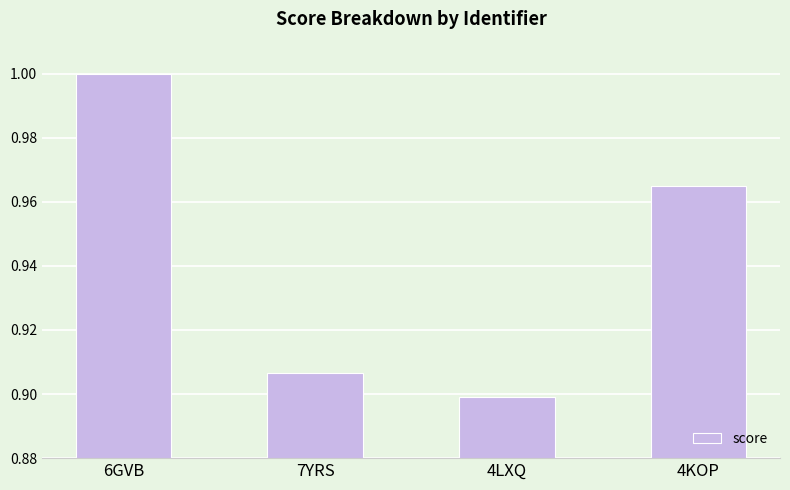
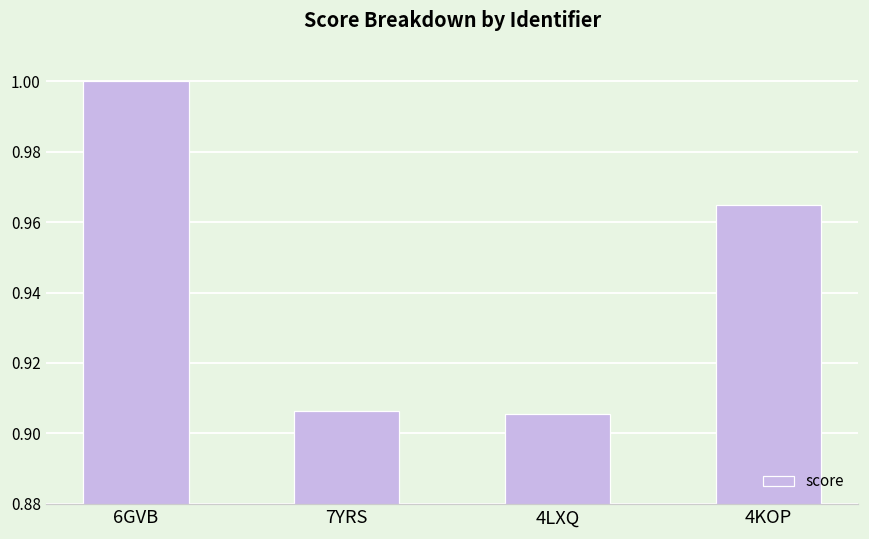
4LXQ: 0.899 -> 0.906
